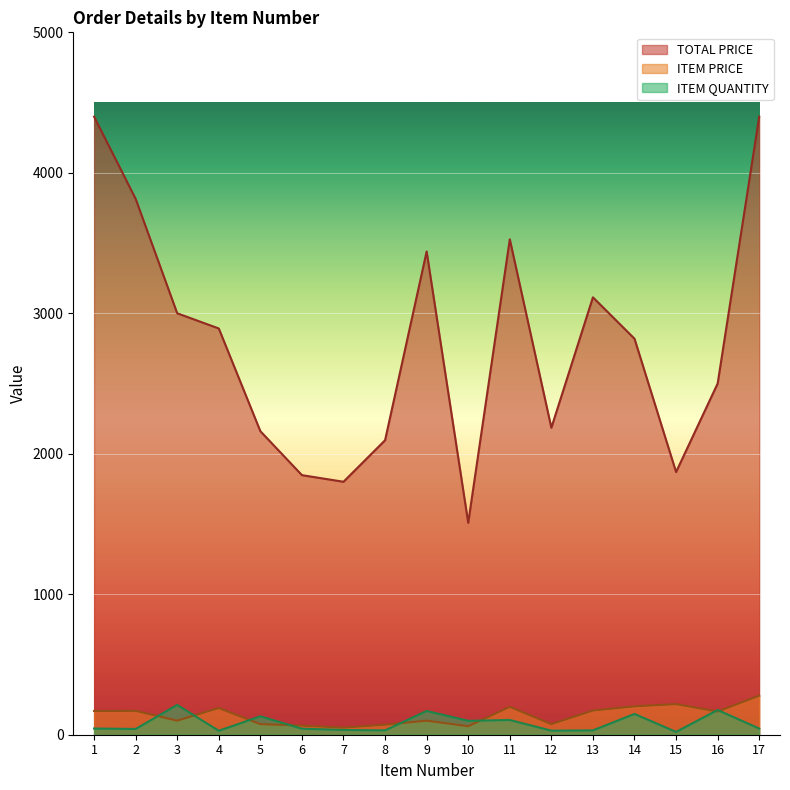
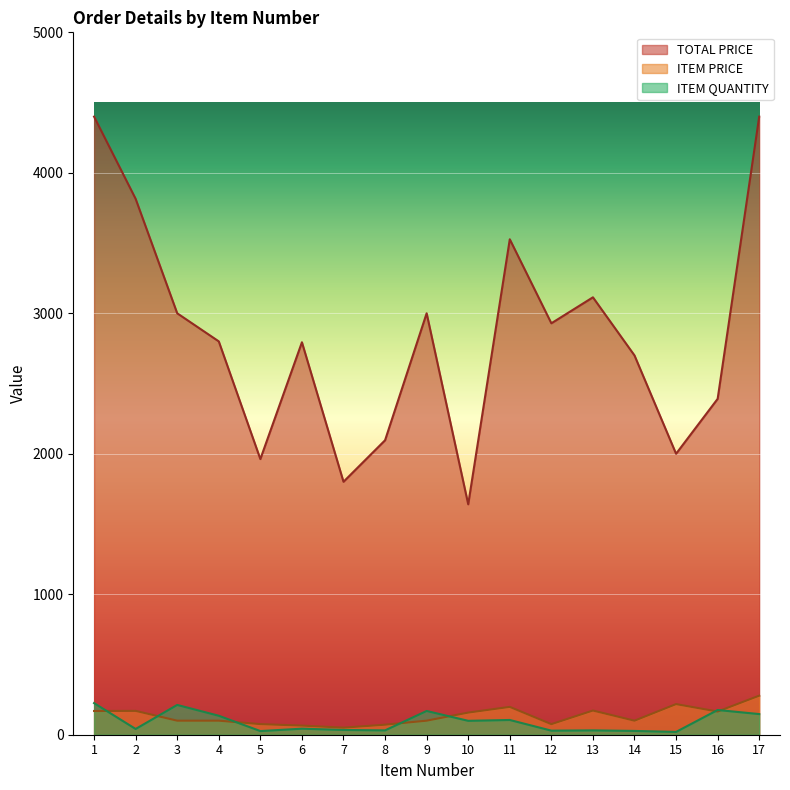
ITEM QUANTITY, 1: 40 -> 230
TOTAL PRICE, 4: 2890 -> 2800
ITEM PRICE, 4: 190 -> 100
ITEM QUANTITY, 4: 30 -> 140
TOTAL PRICE, 5: 2160 -> 1960
ITEM QUANTITY, 5: 130 -> 30
TOTAL PRICE, 6: 1850 -> 2790
TOTAL PRICE, 9: 3440 -> 3000
TOTAL PRICE, 10: 1510 -> 1640
ITEM PRICE, 10: 60 -> 160
TOTAL PRICE, 12: 2190 -> 2930
TOTAL PRICE, 14: 2820 -> 2700
ITEM PRICE, 14: 200 -> 100
ITEM QUANTITY, 14: 150 -> 30
TOTAL PRICE, 15: 1870 -> 2000
TOTAL PRICE, 16: 2500 -> 2390
ITEM QUANTITY, 17: 40 -> 150
